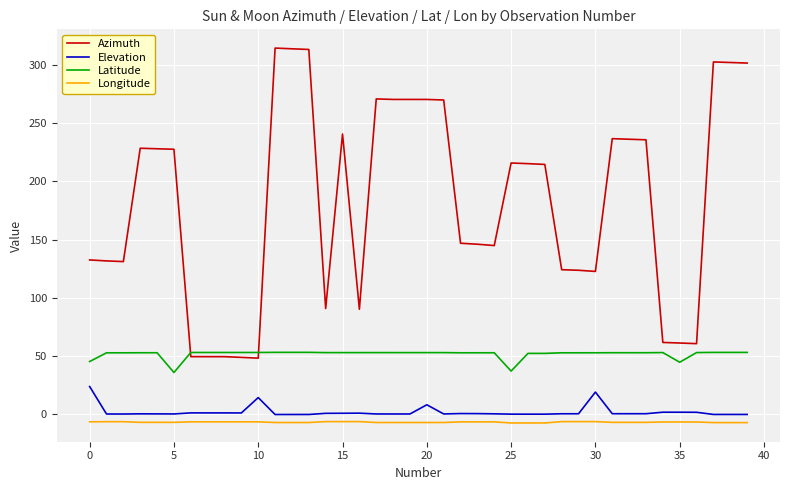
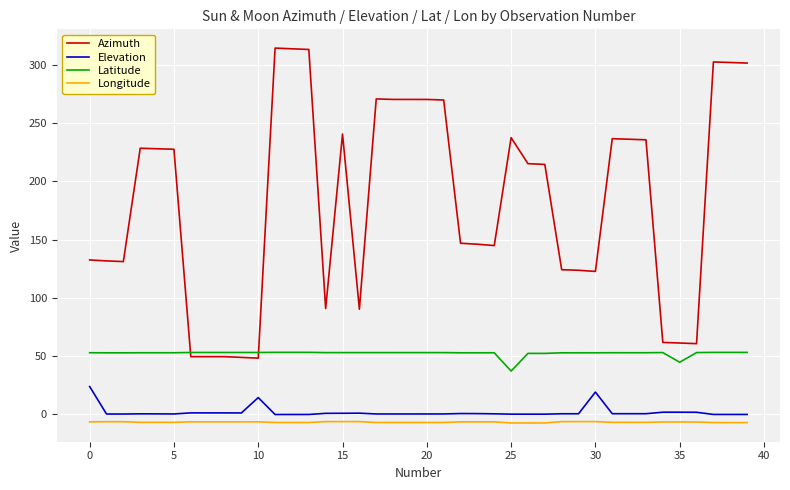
Latitude, 0: 45 -> 53
Latitude, 5: 36 -> 53
Elevation, 20: 8 -> 0
Azimuth, 25: 216 -> 238
